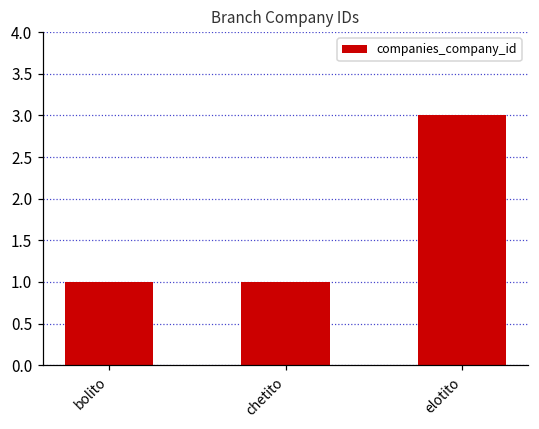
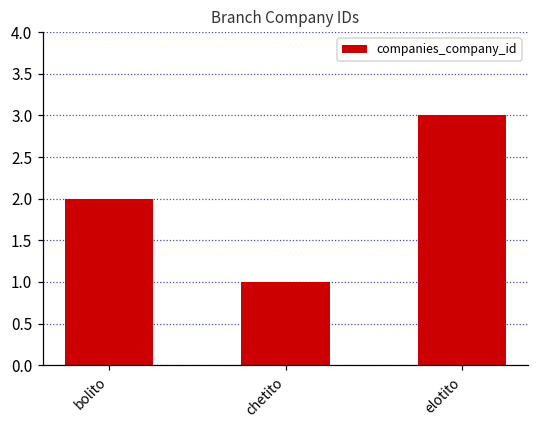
bolito: 1 -> 2
